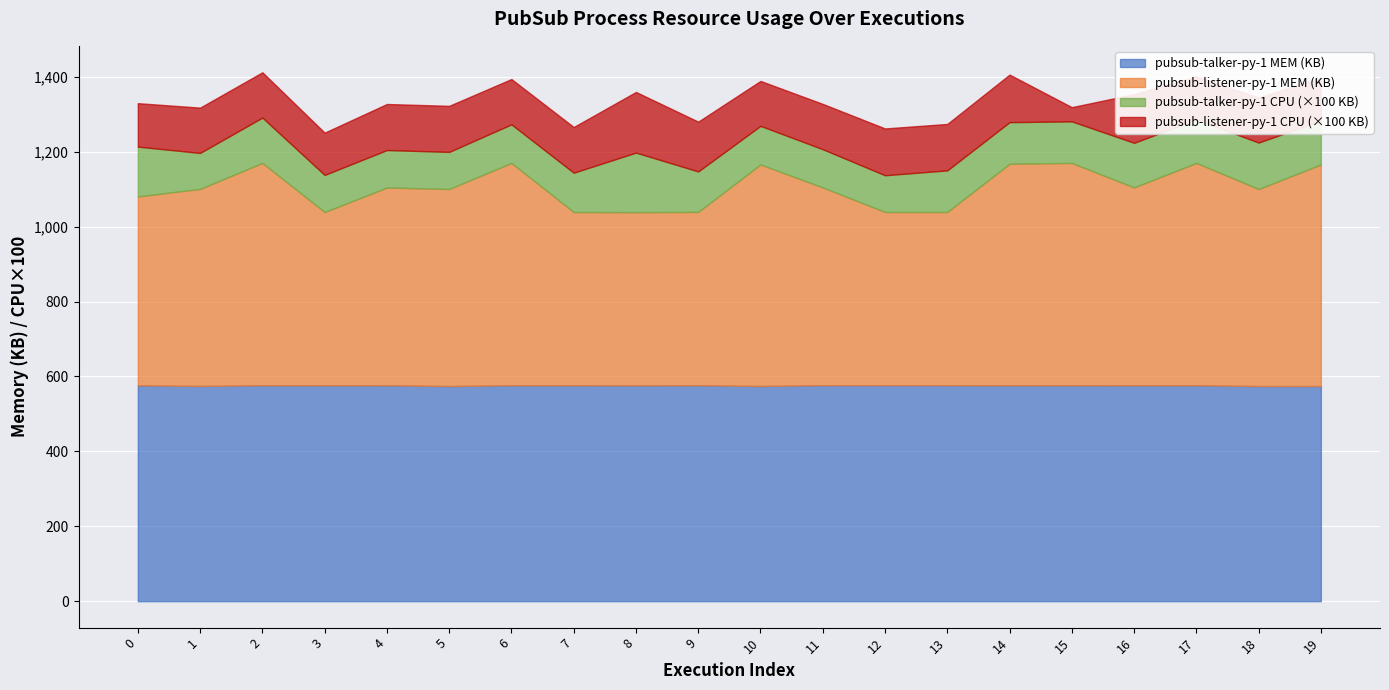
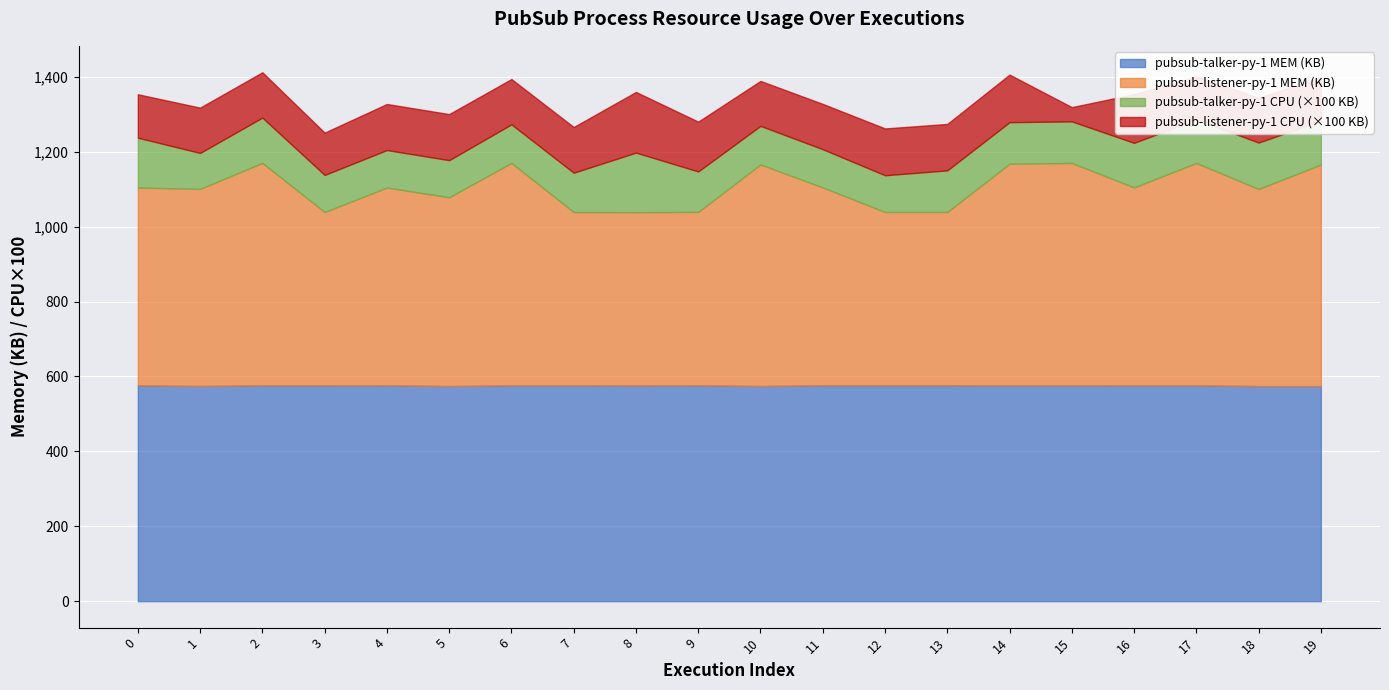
pubsub-listener-py-1 MEM (KB), 0: 500 -> 530
pubsub-listener-py-1 MEM (KB), 5: 530 -> 500
